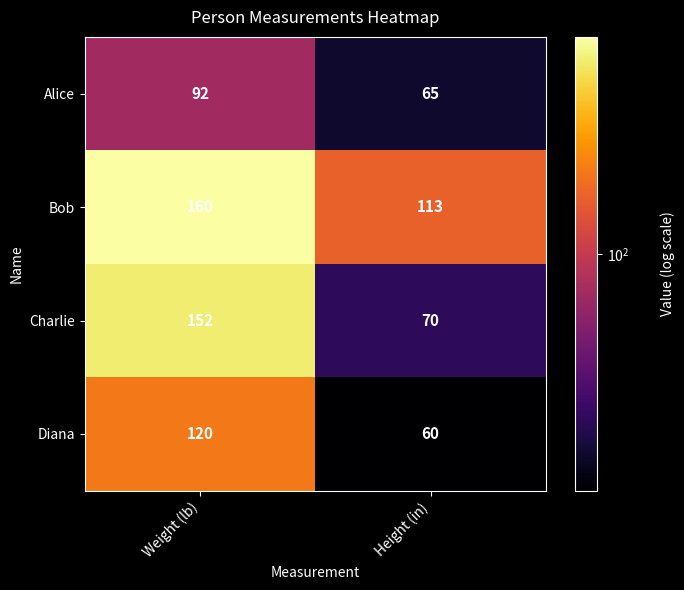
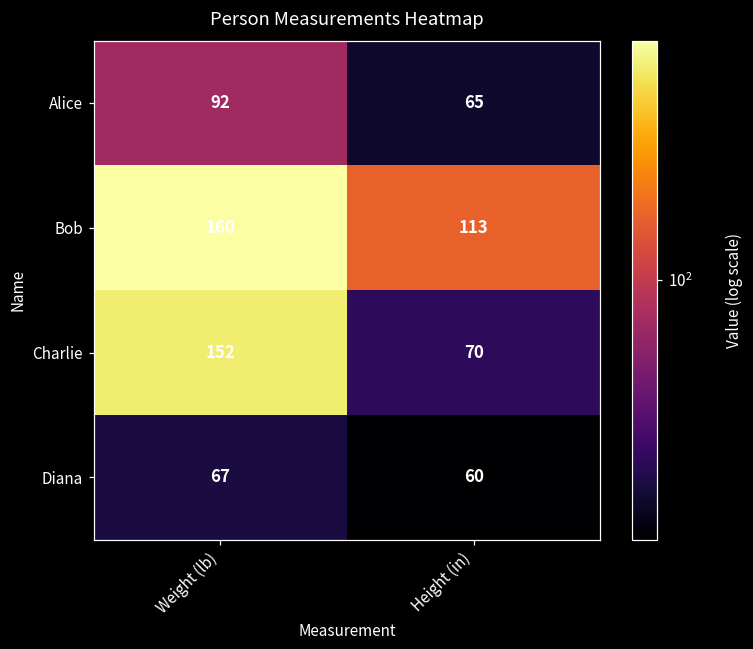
Diana, Weight (lb): 120 -> 67
